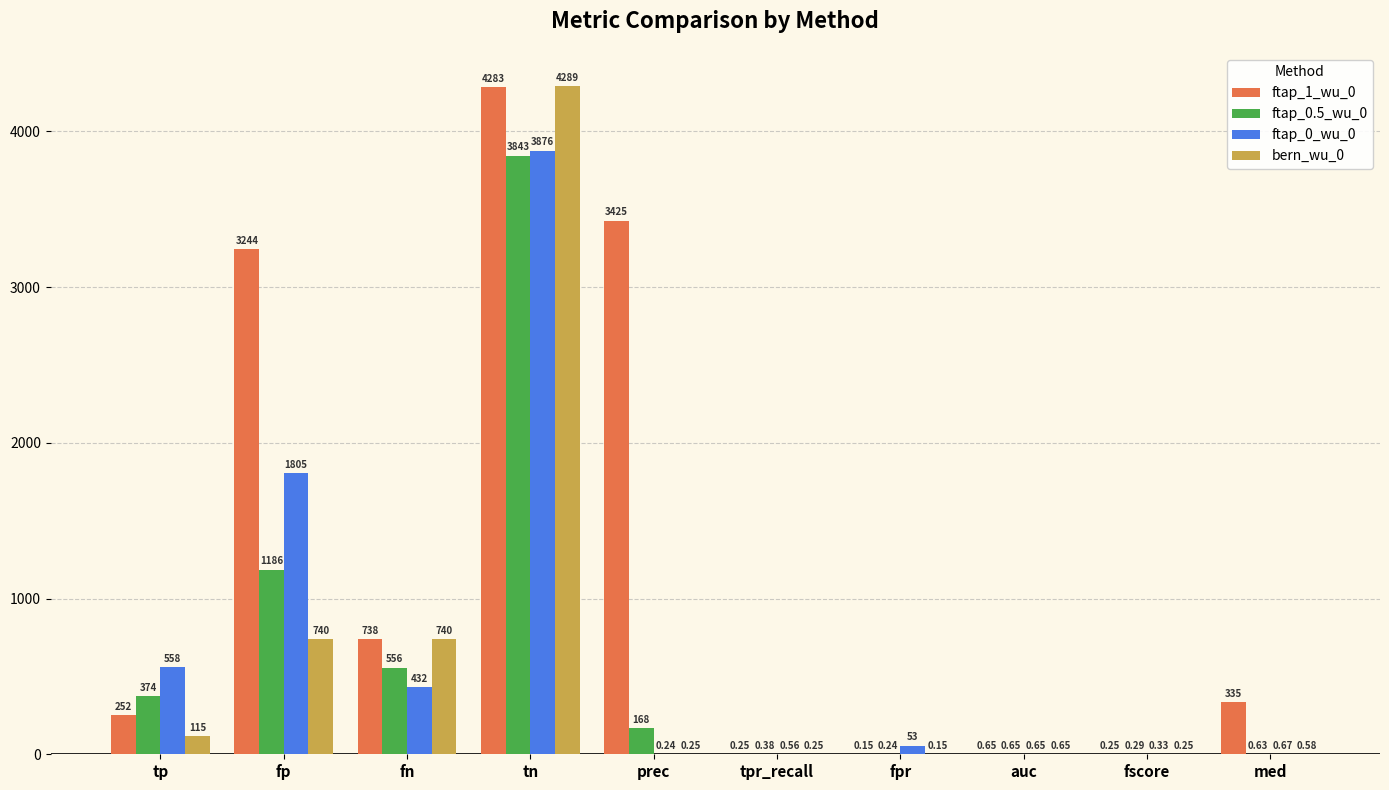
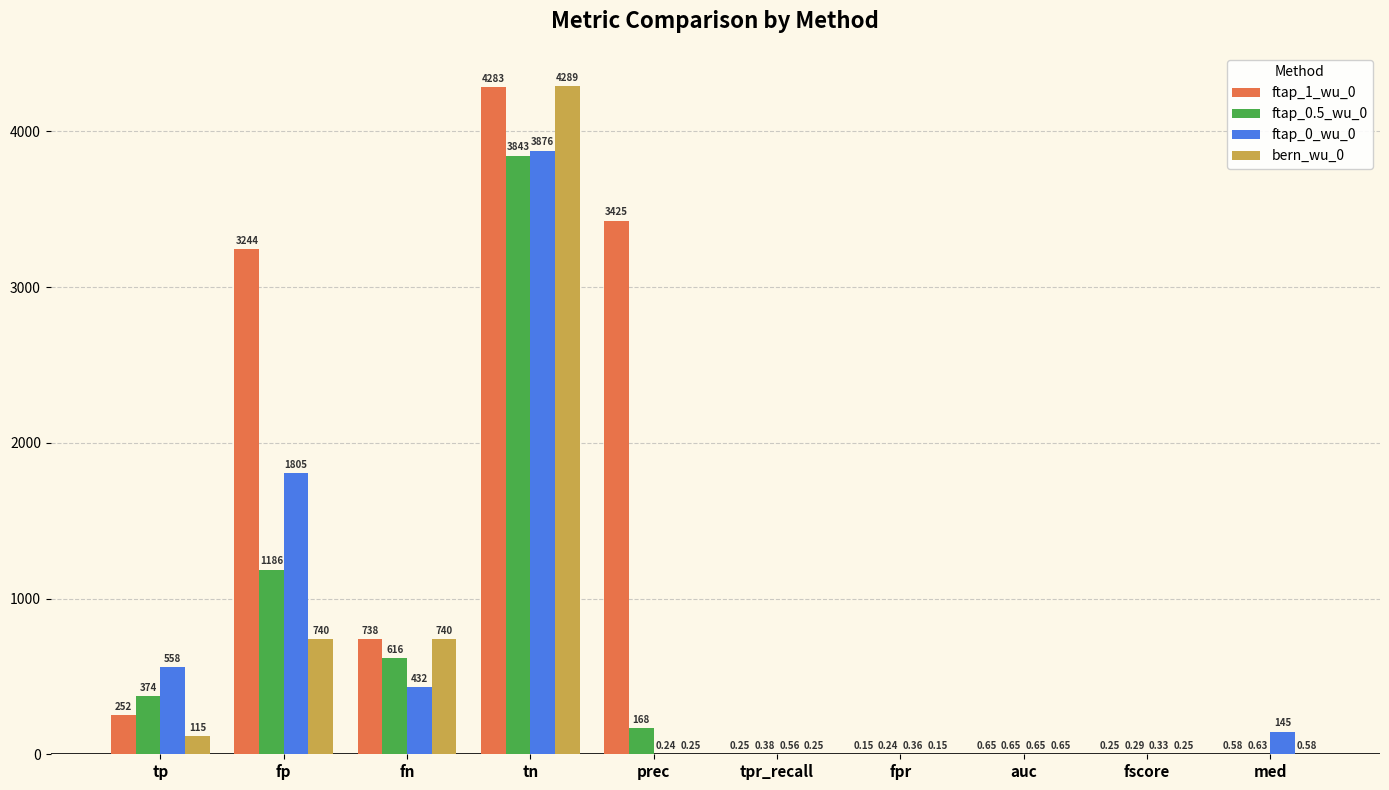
ftap_0.5_wu_0, fn: 556 -> 616
ftap_0_wu_0, fpr: 53 -> 0.36
ftap_1_wu_0, med: 335 -> 0.58
ftap_0_wu_0, med: 0.67 -> 145
